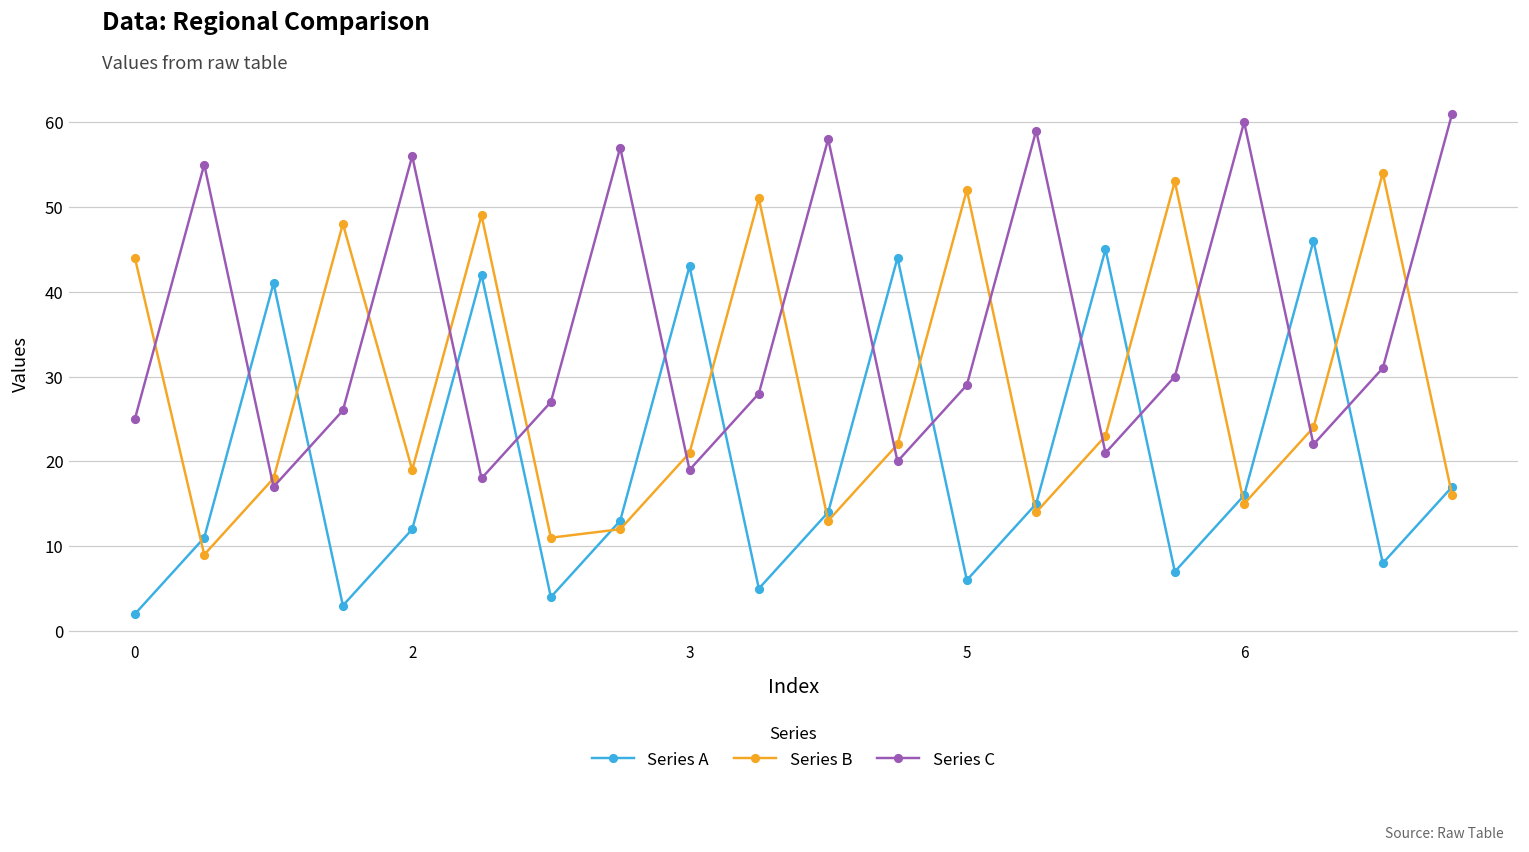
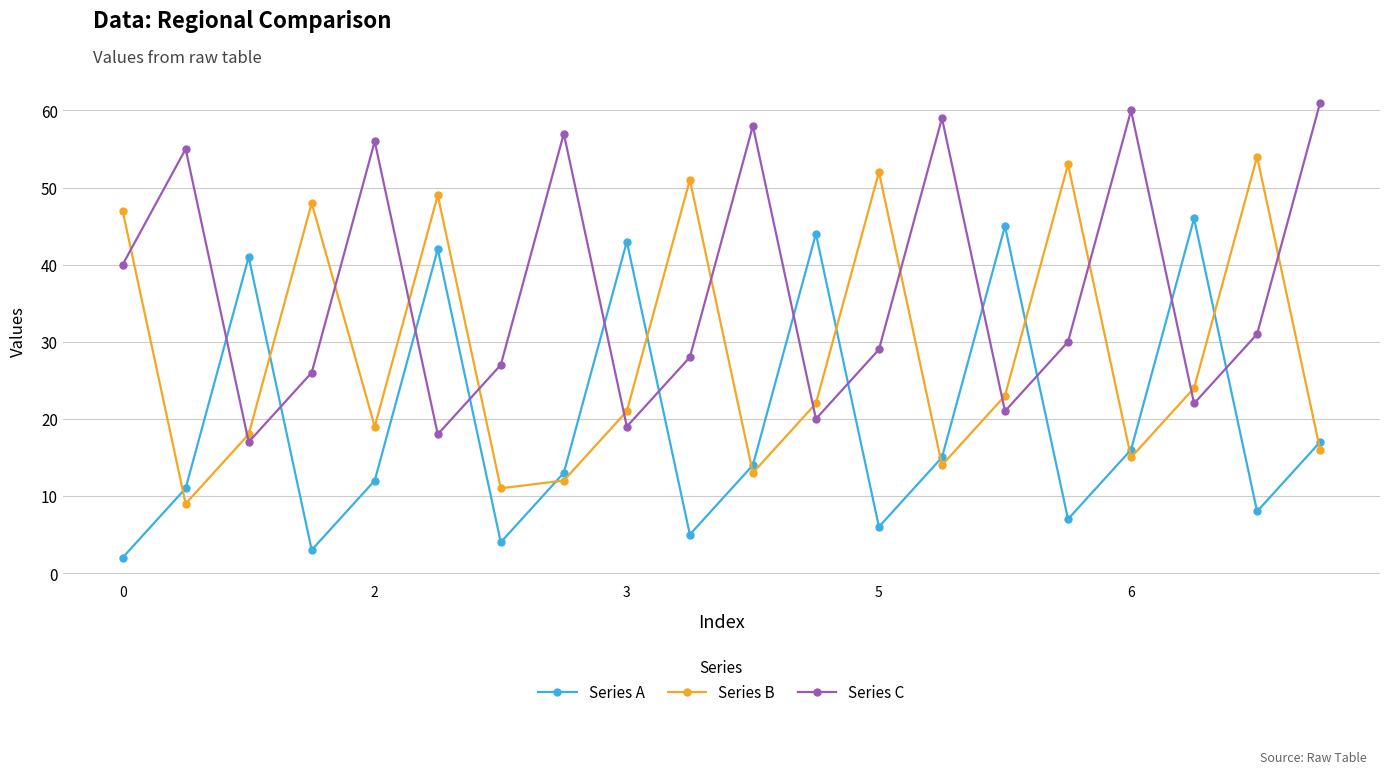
Series B, 0: 44 -> 47
Series C, 0: 25 -> 40
